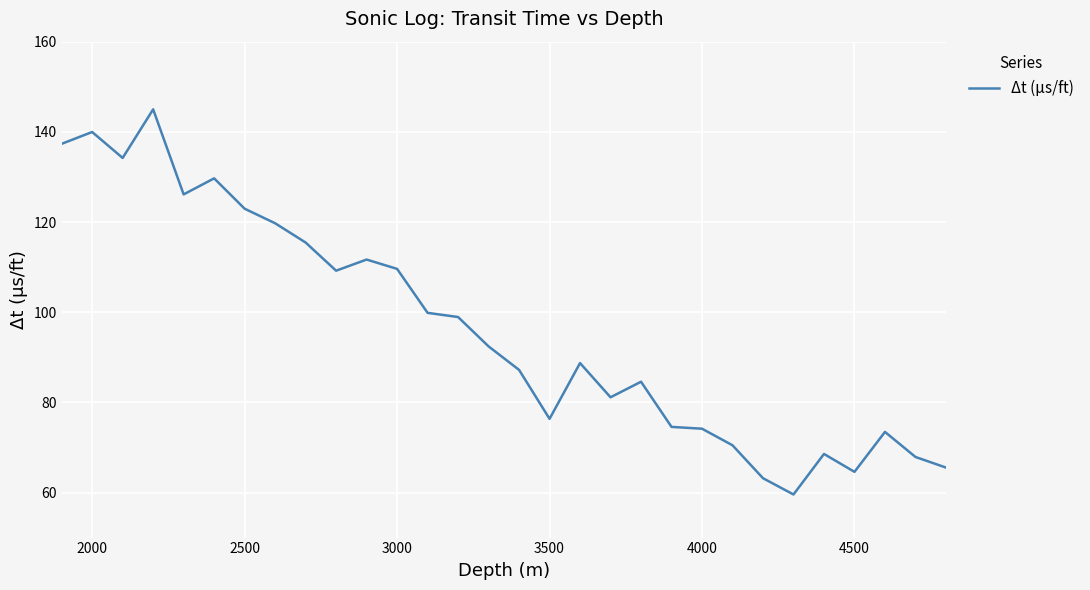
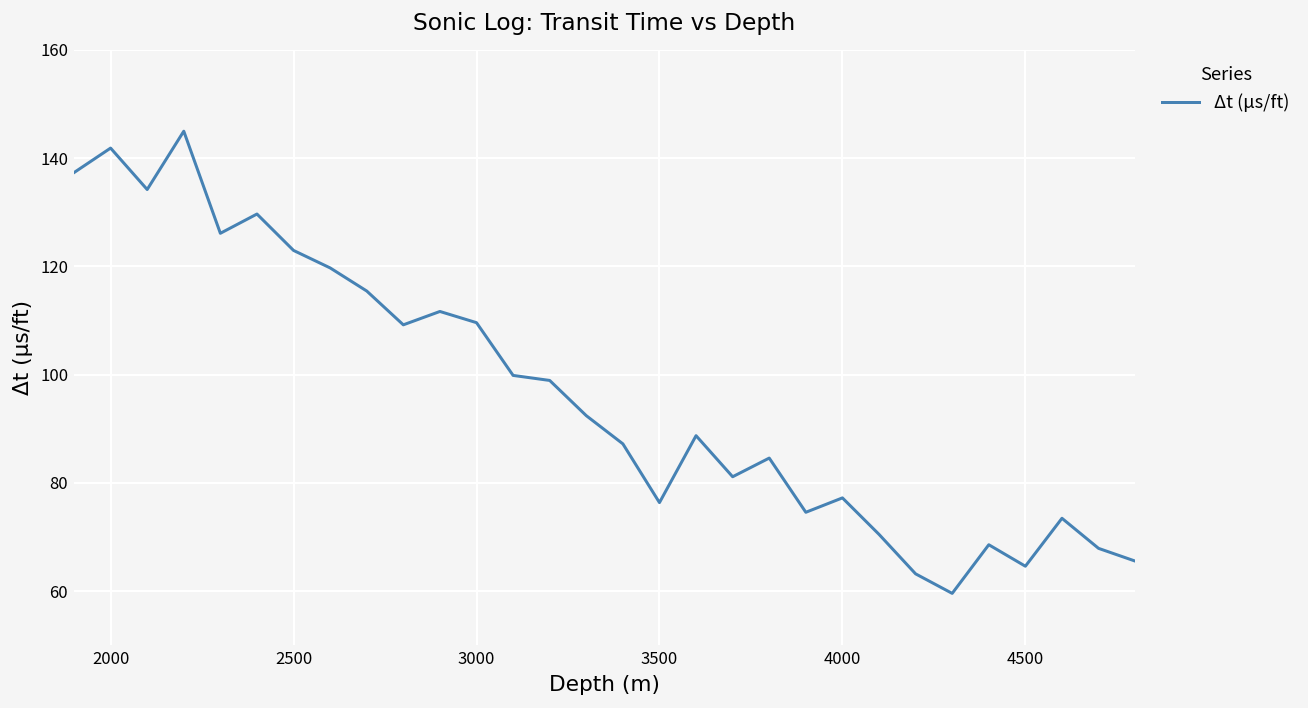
2000: 140 -> 142
4000: 74 -> 77
